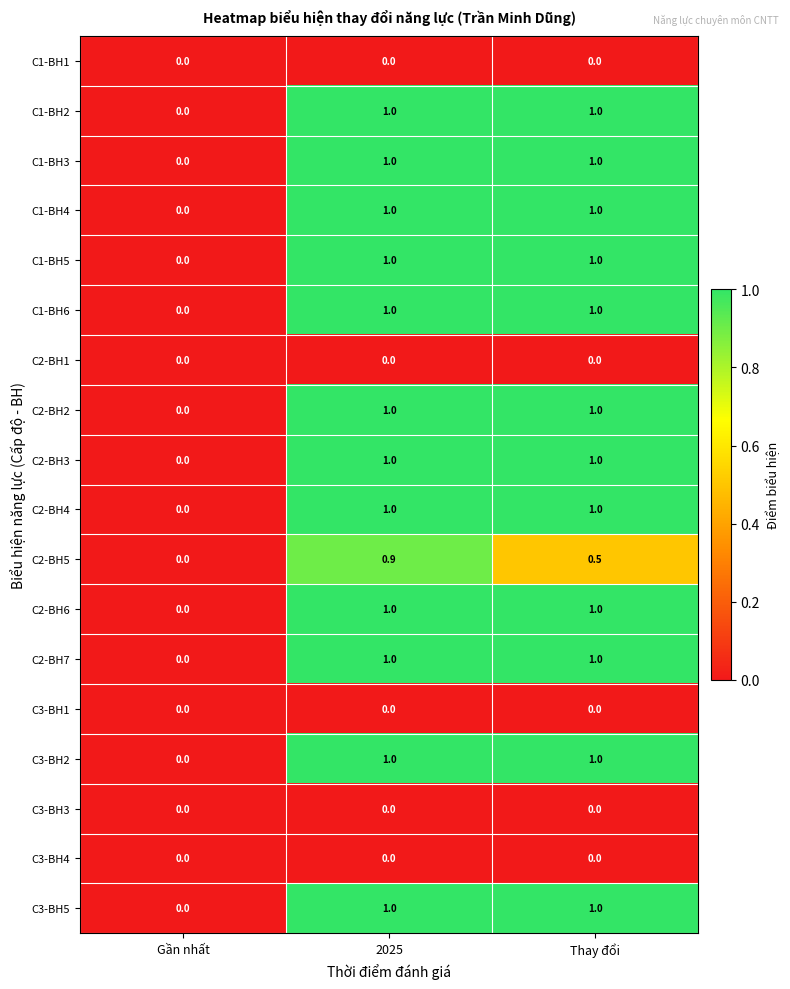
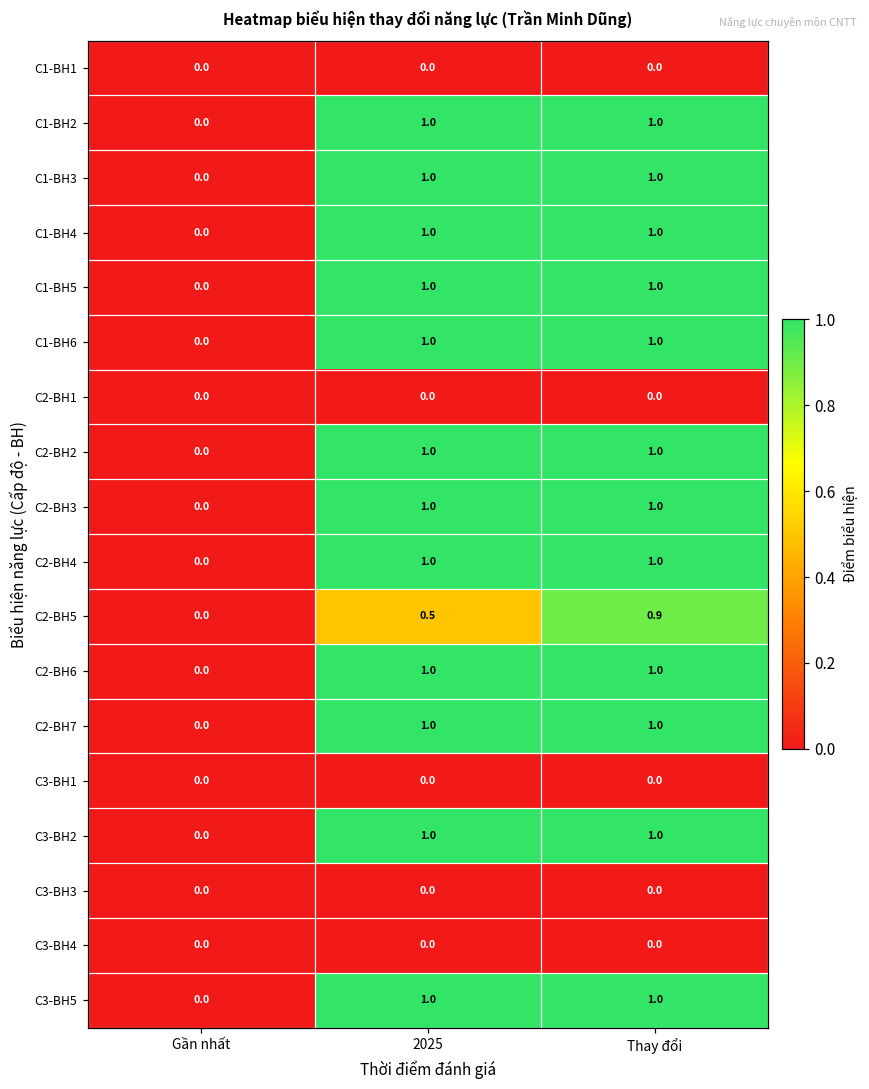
C2-BH5, 2025: 0.9 -> 0.5
C2-BH5, Thay đổi: 0.5 -> 0.9
